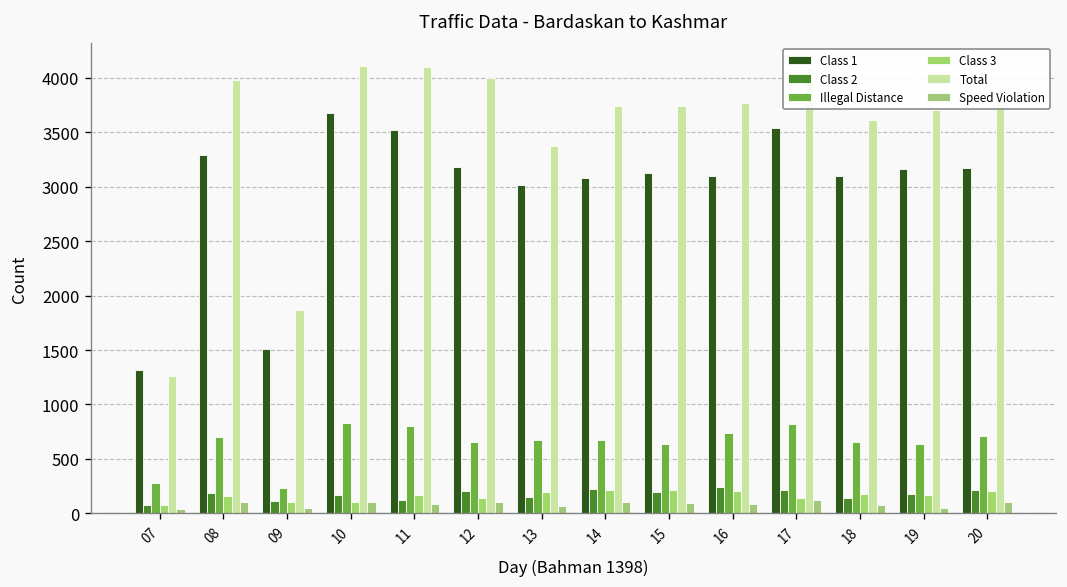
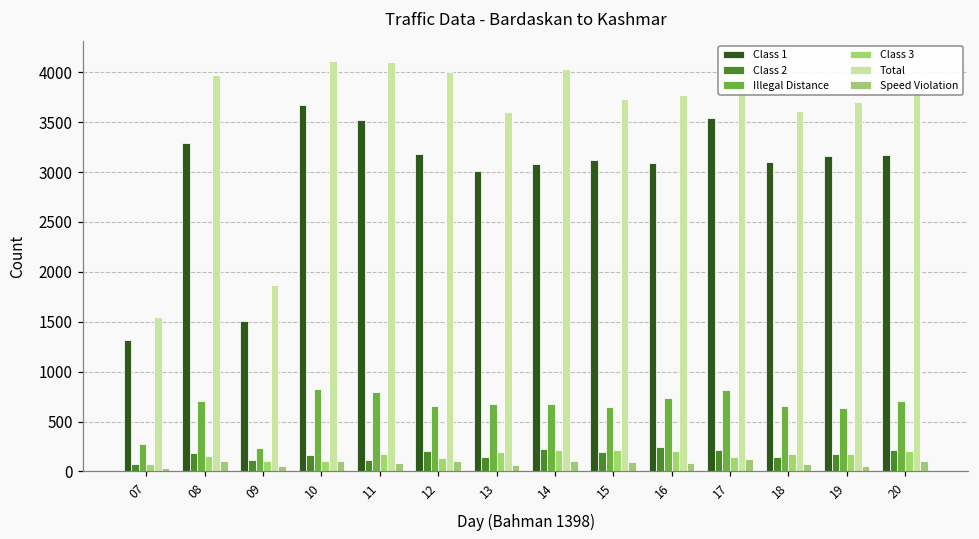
Total, 07: 1300 -> 1500
Total, 13: 3400 -> 3600
Total, 14: 3700 -> 4000
